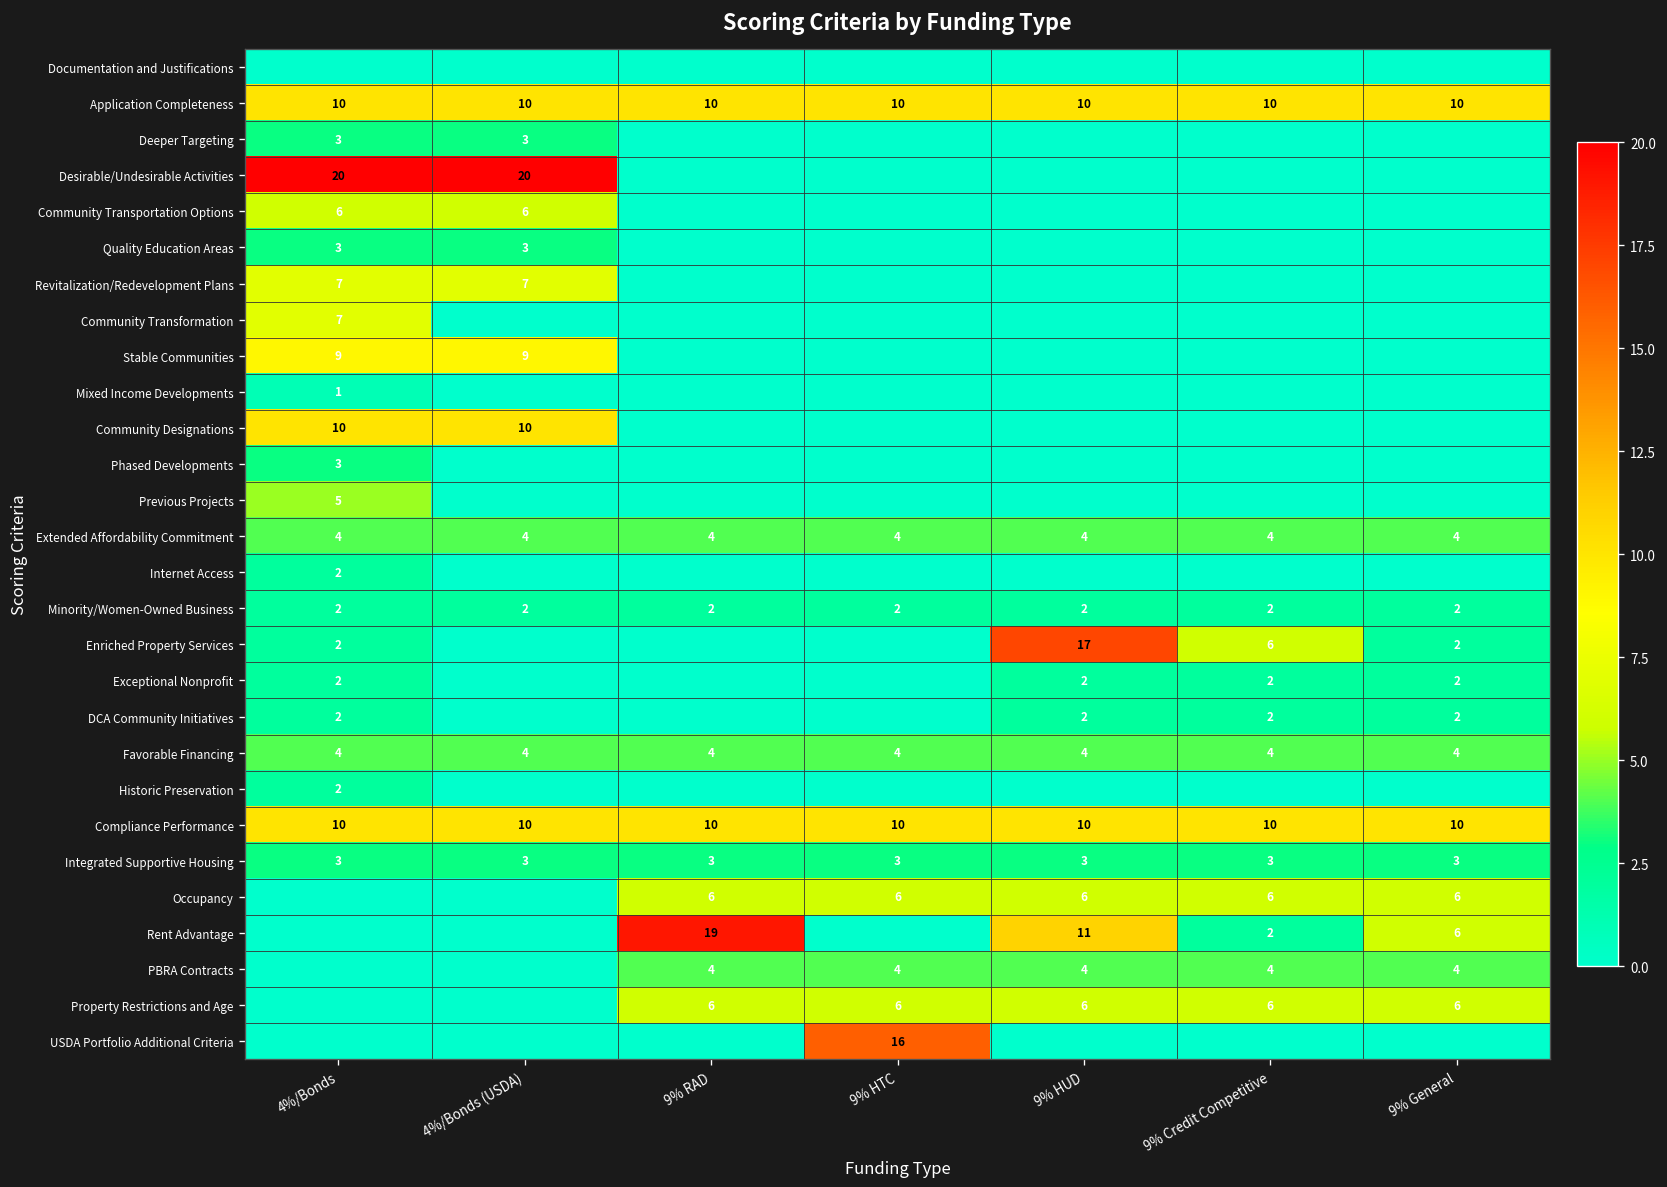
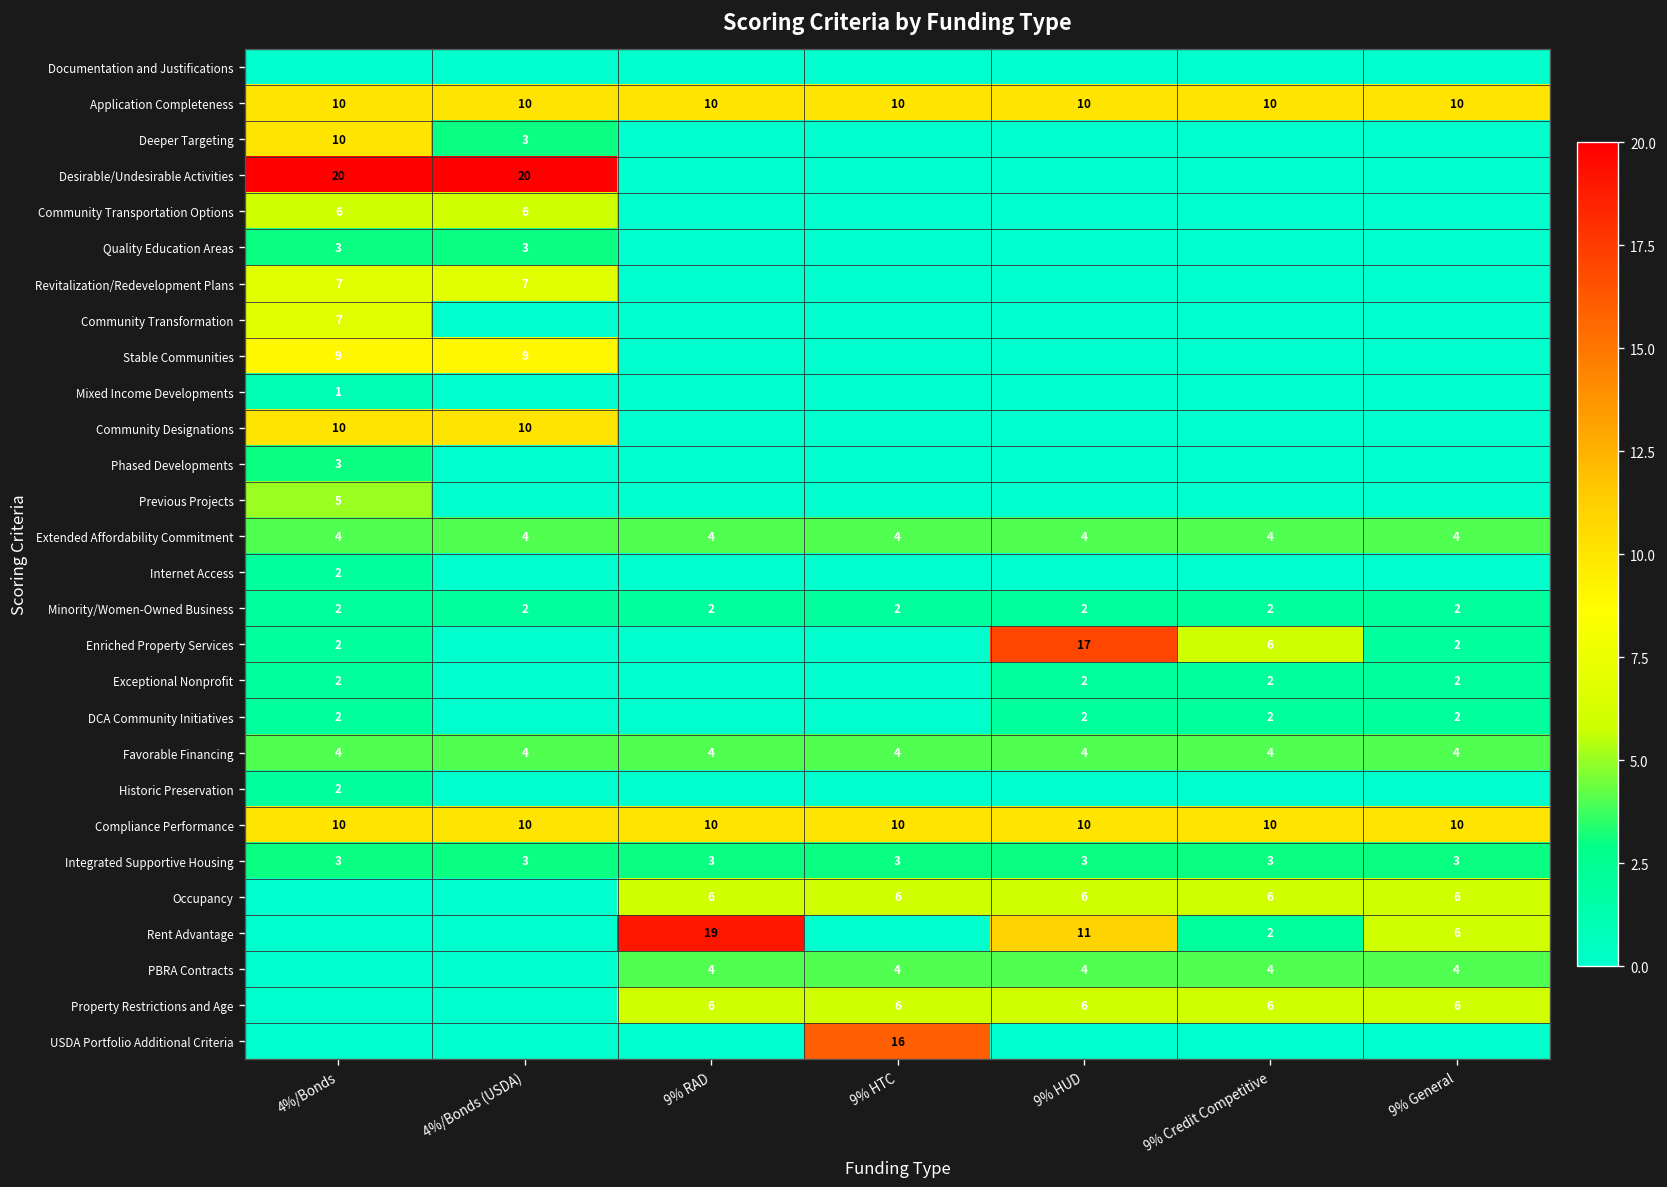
Deeper Targeting, 4%/Bonds: 3 -> 10
